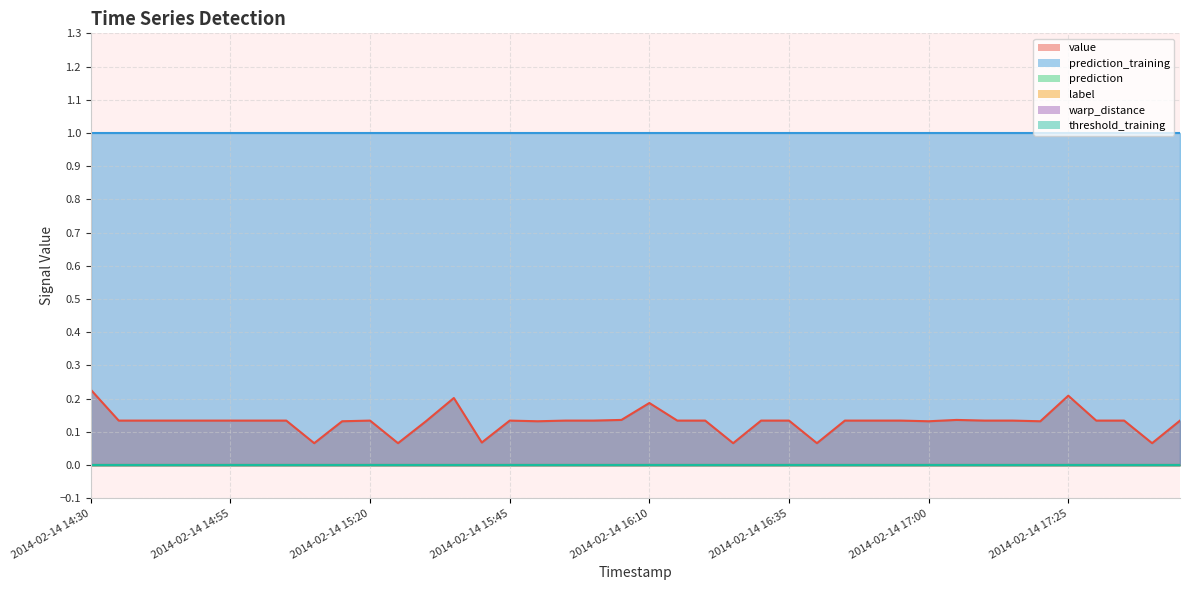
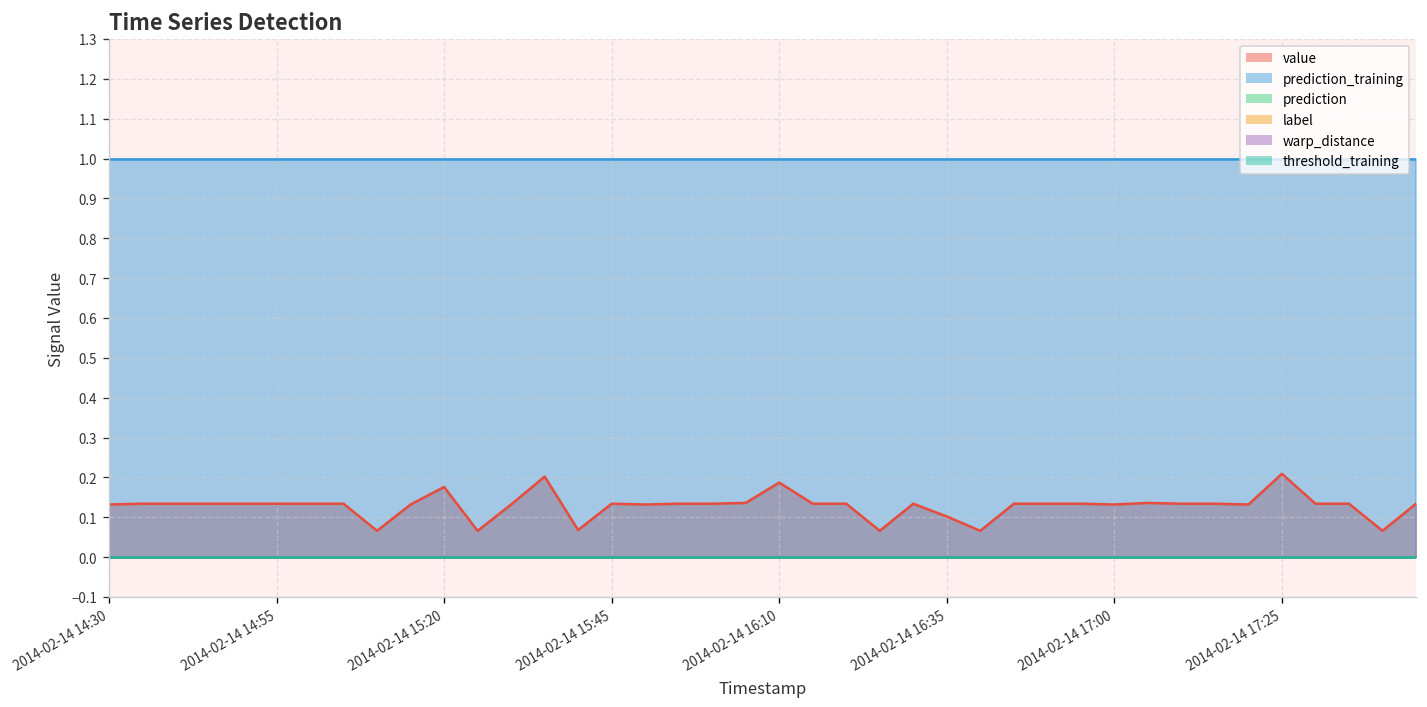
value, 2014-02-14 14:30: 0.23 -> 0.13
value, 2014-02-14 15:20: 0.13 -> 0.18
value, 2014-02-14 16:35: 0.13 -> 0.10
